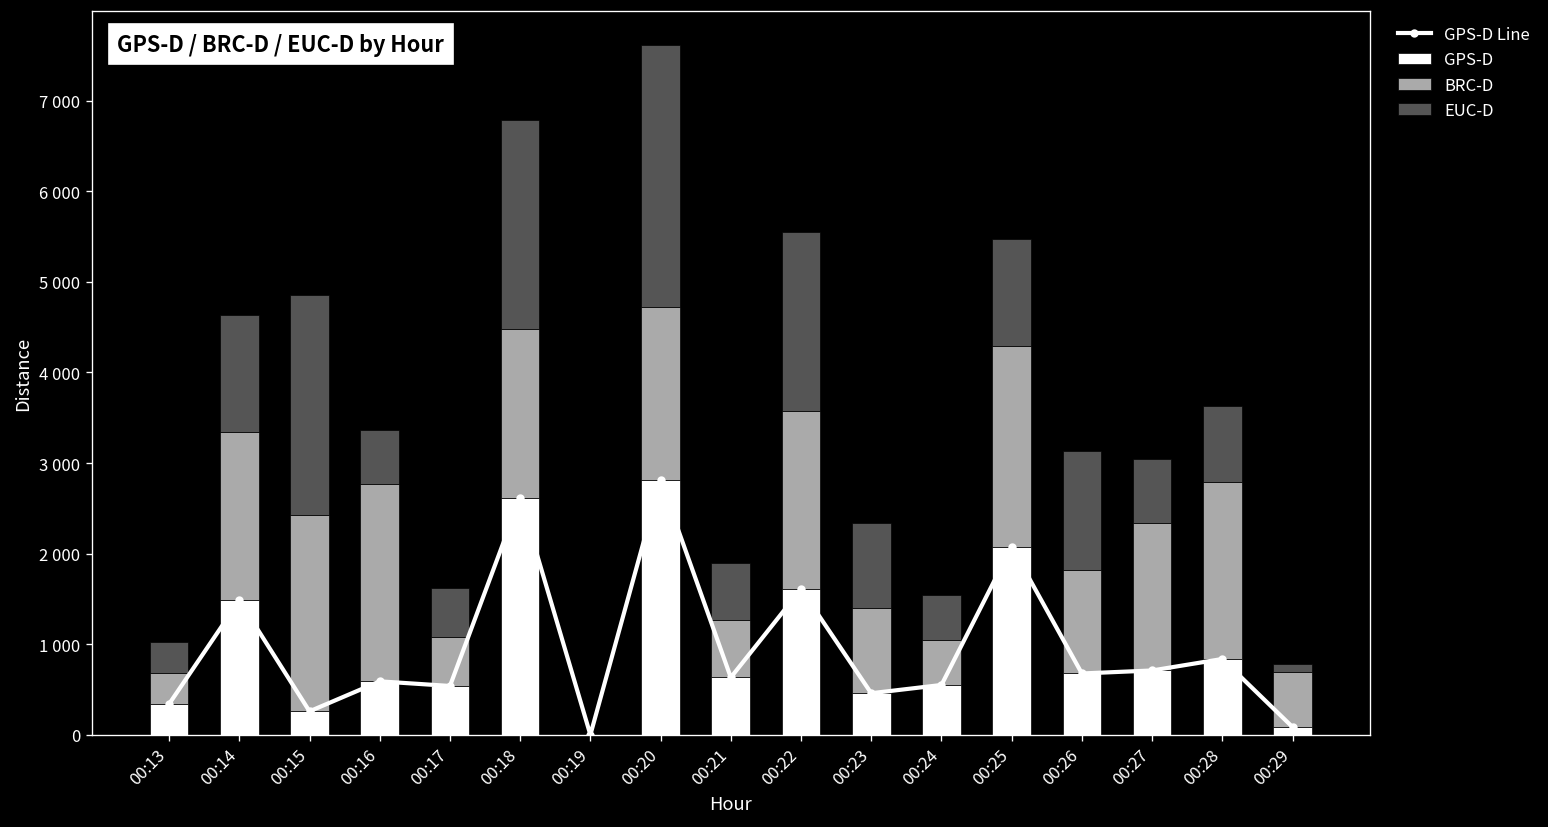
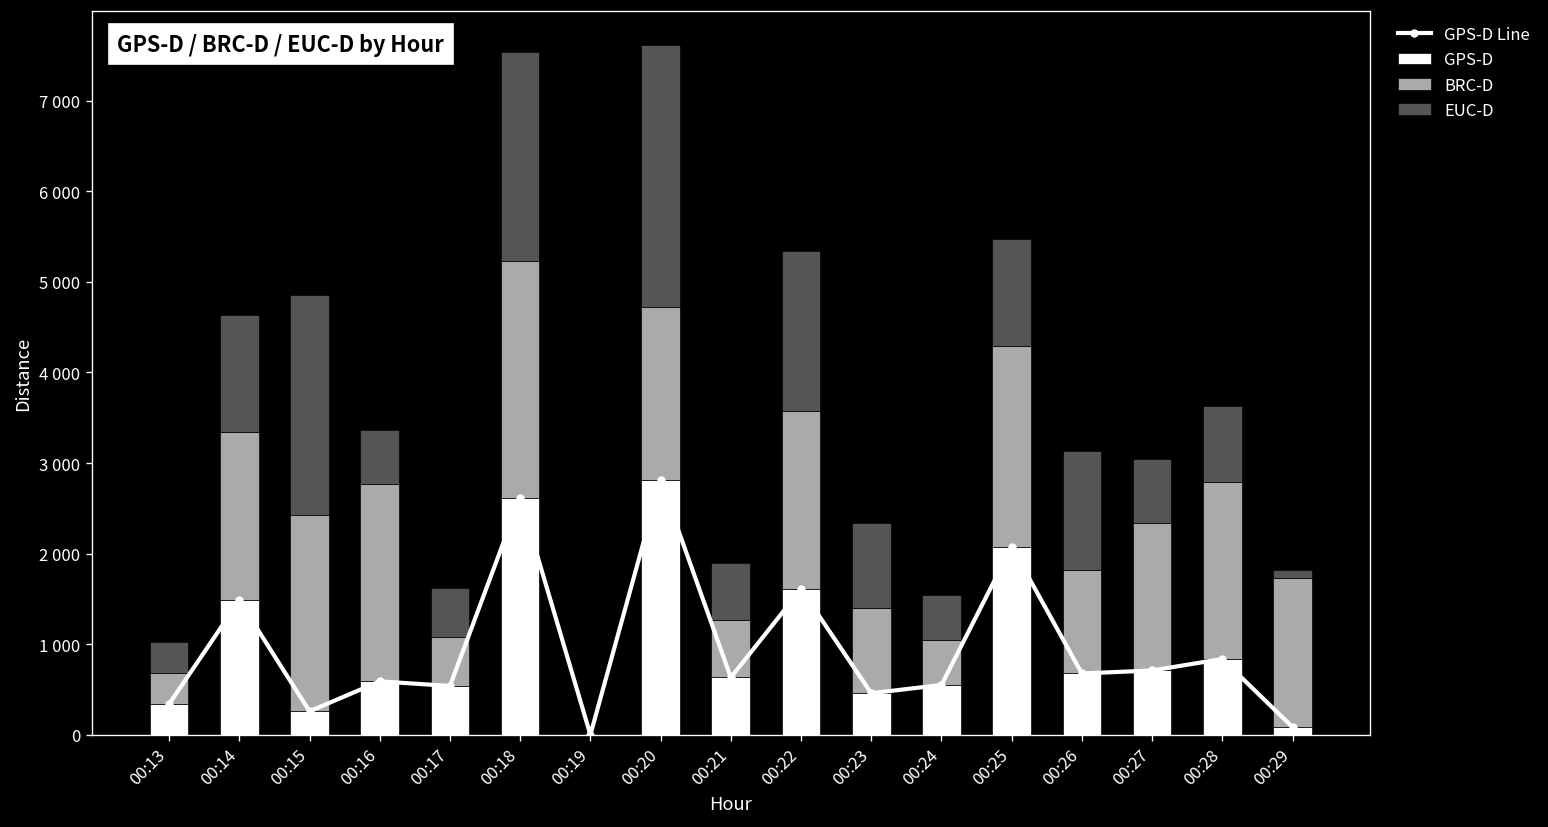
BRC-D, 00:18: 1900 -> 2600
EUC-D, 00:22: 2000 -> 1800
BRC-D, 00:29: 600 -> 1600
